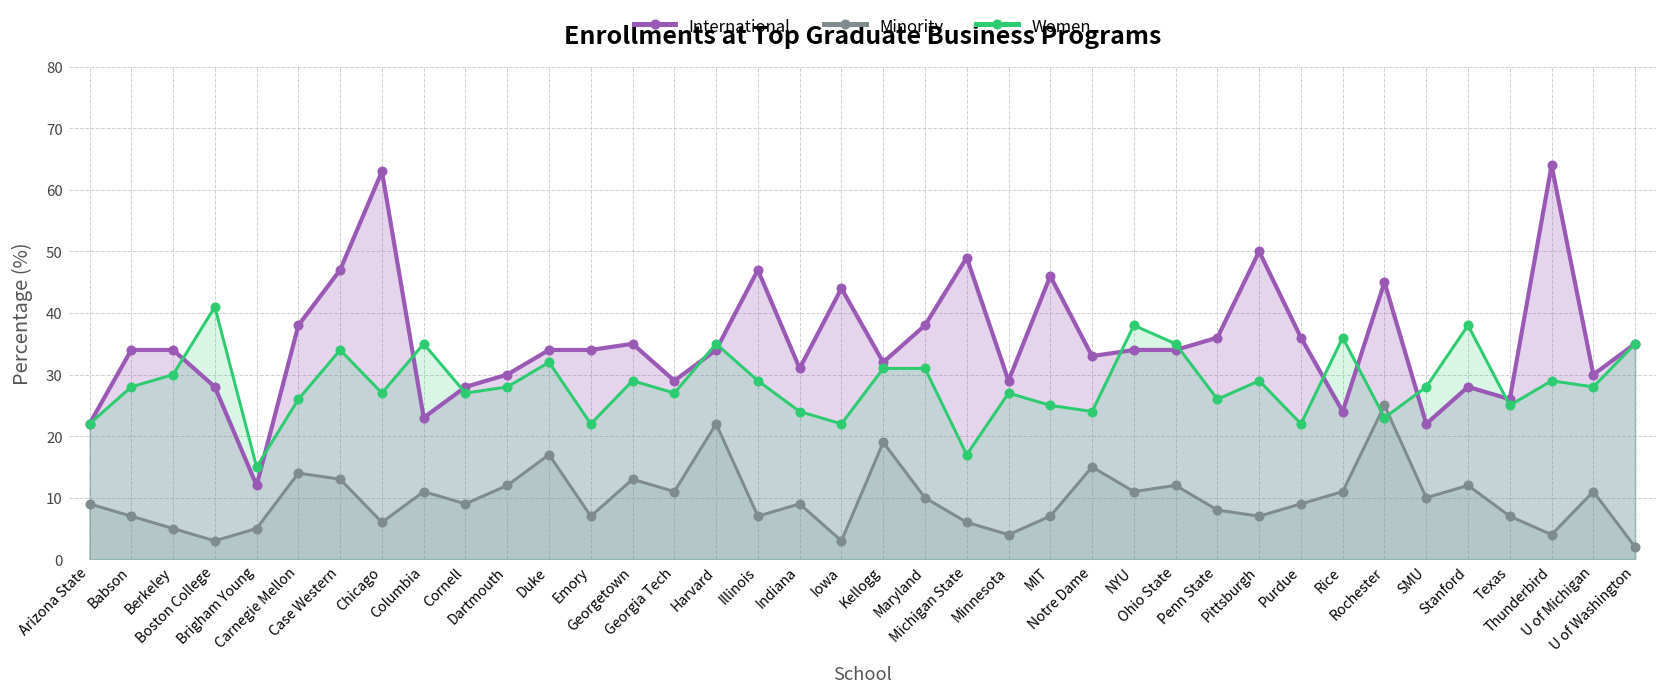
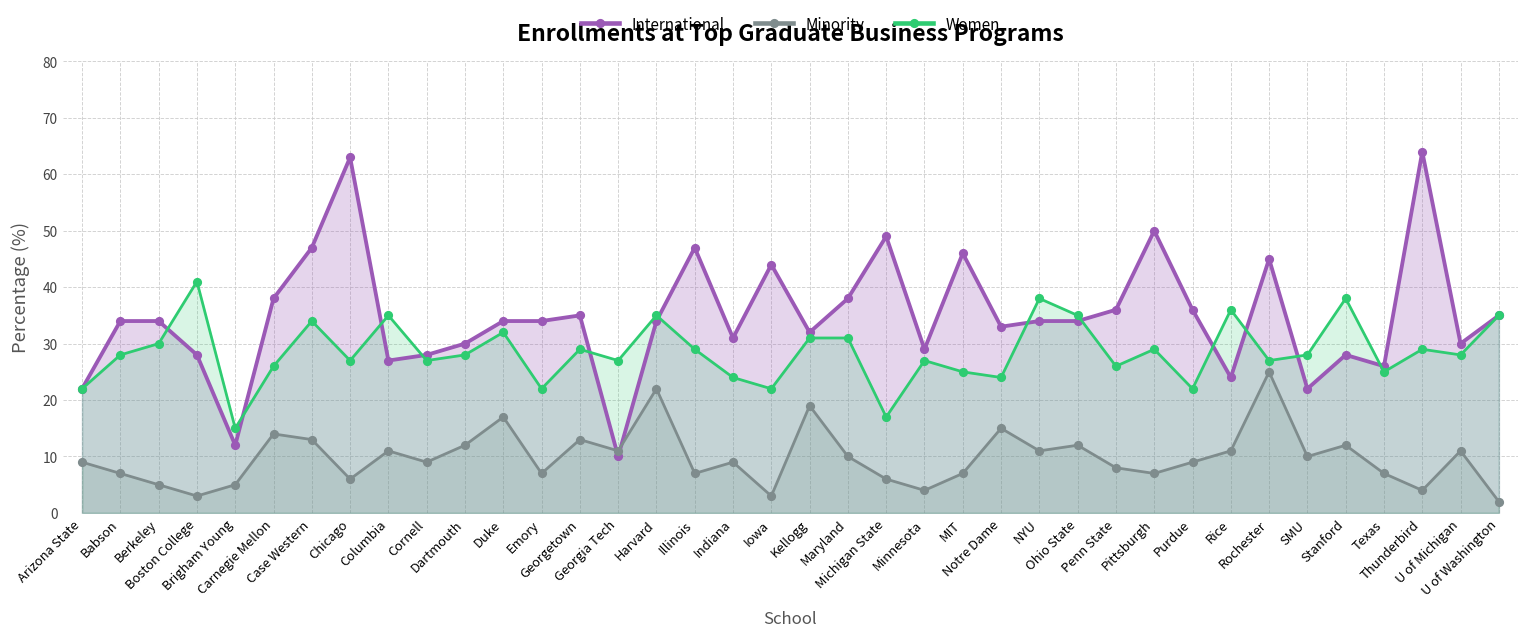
International, Columbia: 23 -> 27
International, Georgia Tech: 29 -> 10
Women, Rochester: 23 -> 27
